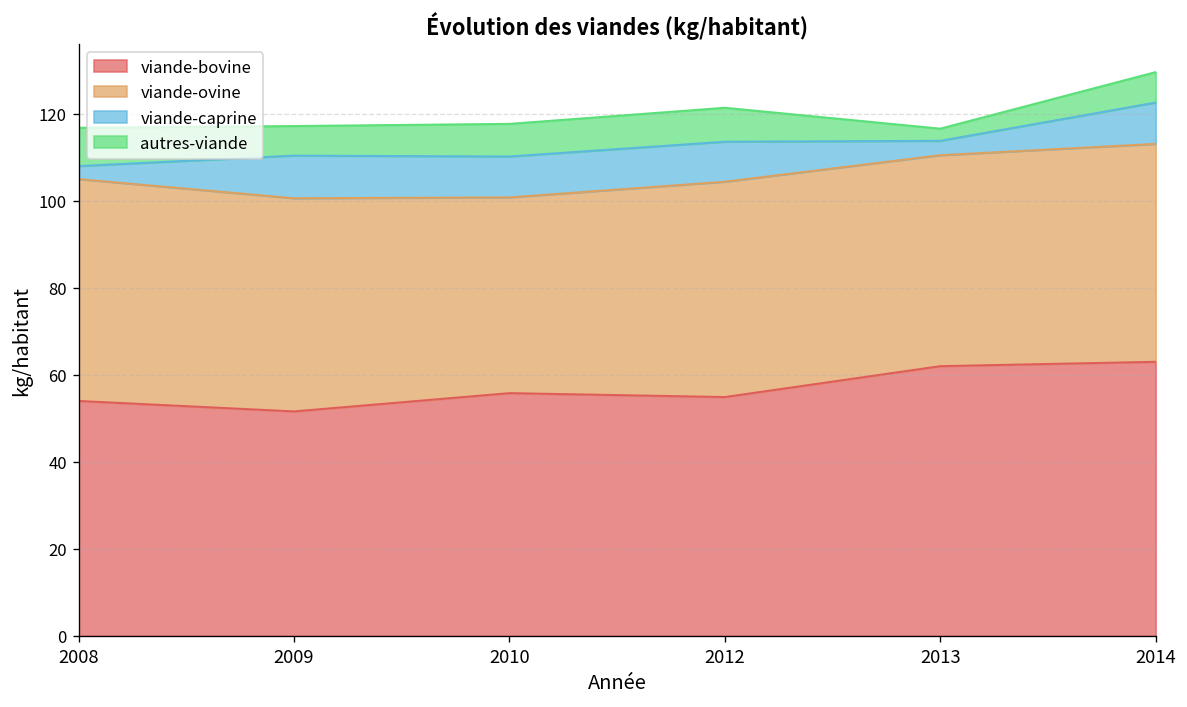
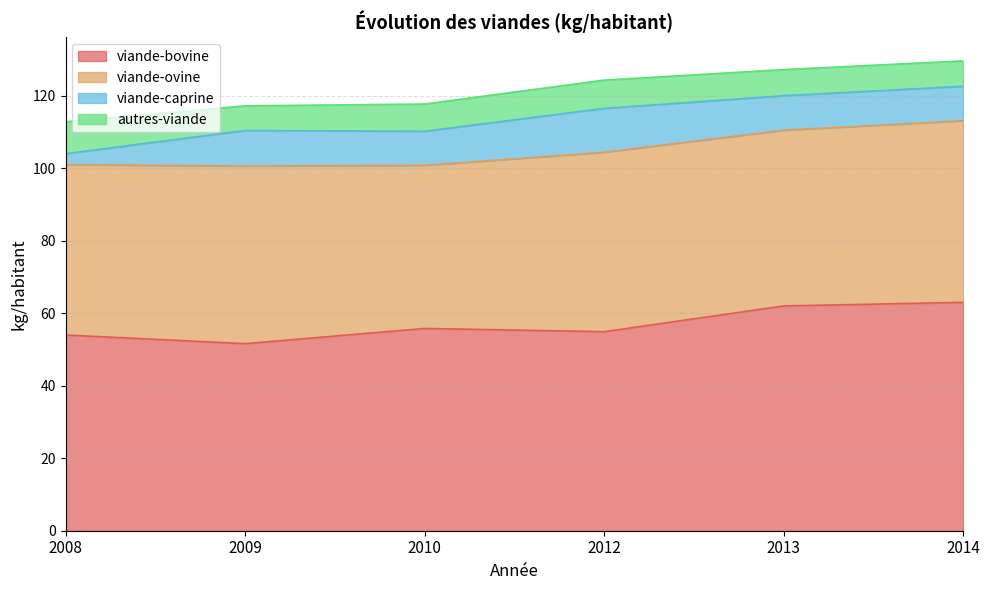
viande-ovine, 2008: 51 -> 47
viande-caprine, 2012: 9 -> 12
viande-caprine, 2013: 3 -> 10
autres-viande, 2013: 3 -> 7
